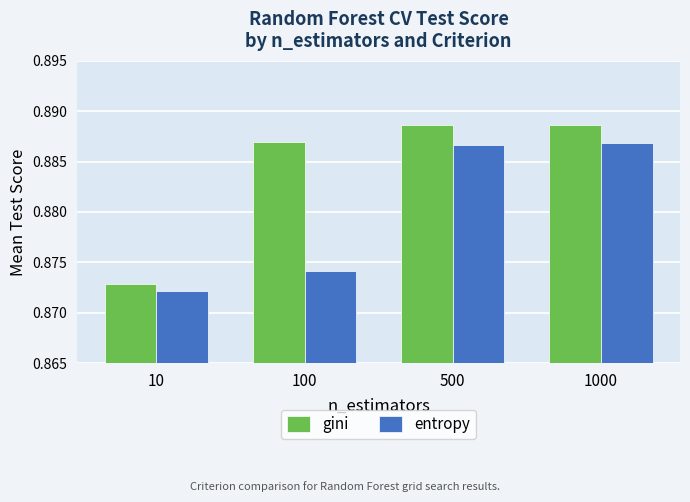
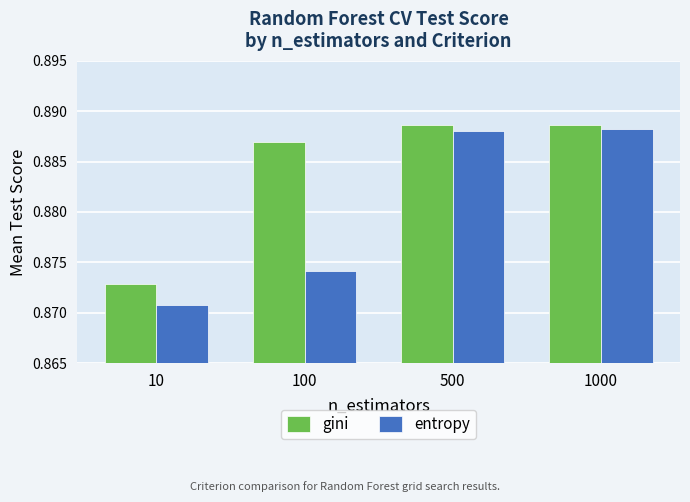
entropy, 10: 0.8722 -> 0.8707
entropy, 500: 0.8866 -> 0.8880
entropy, 1000: 0.8868 -> 0.8882
